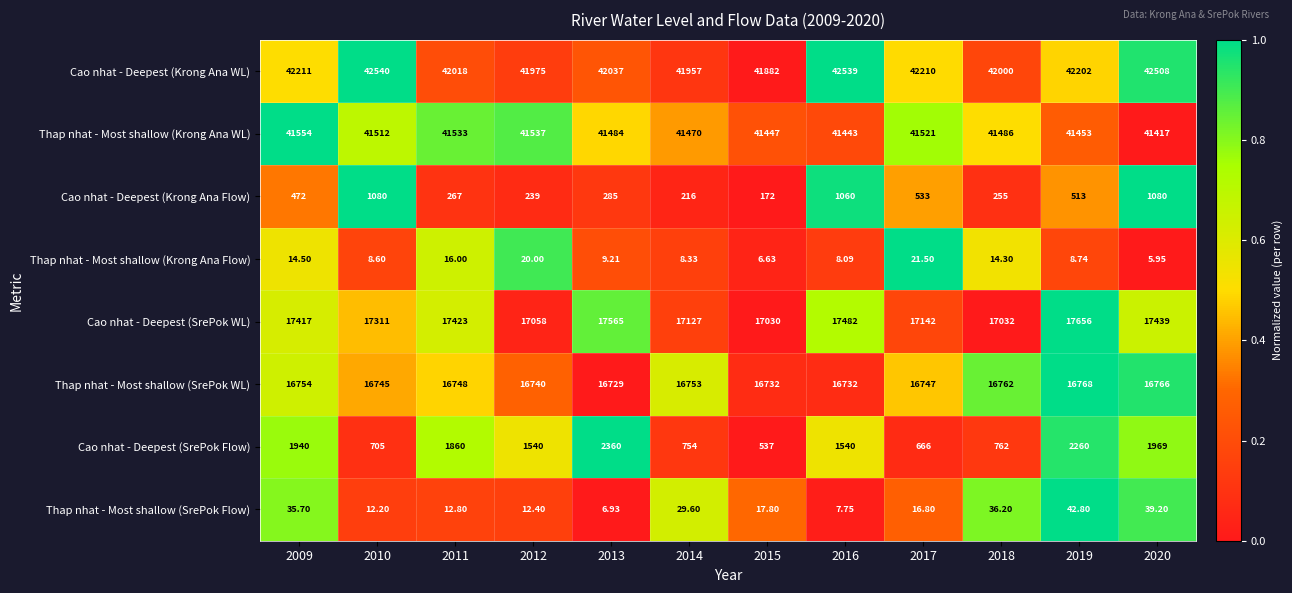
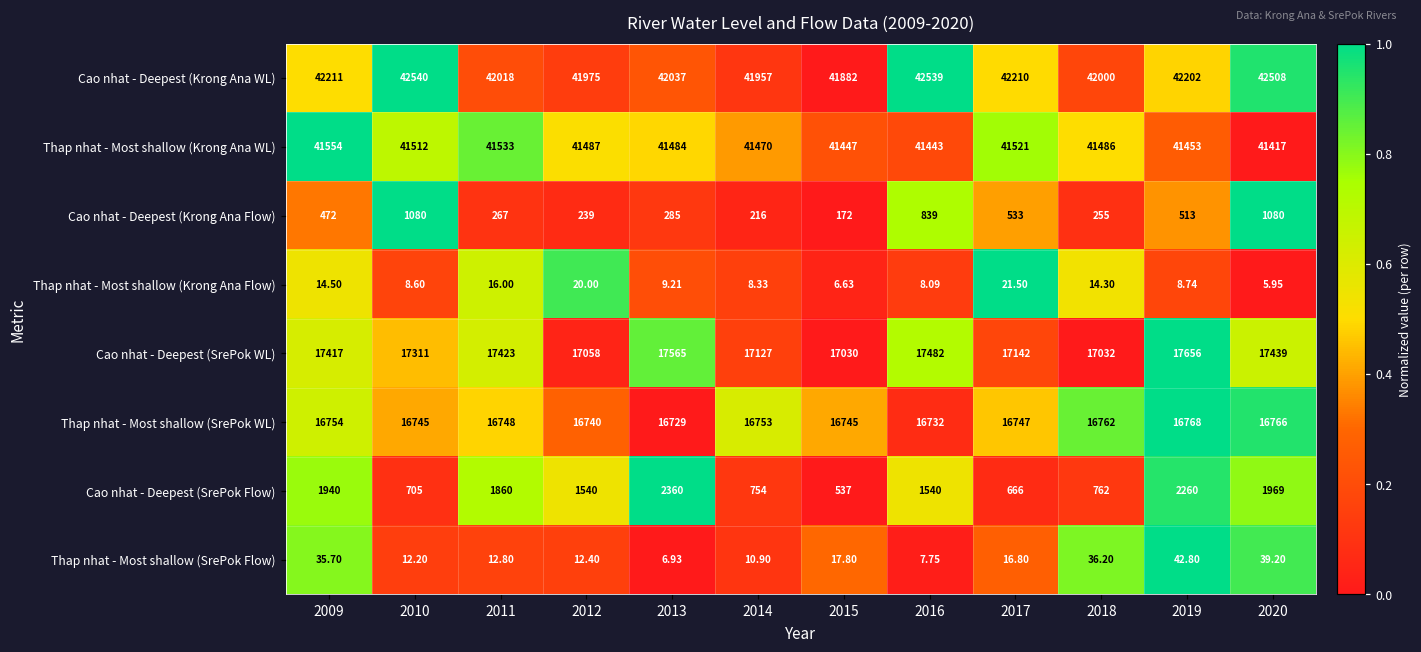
Thap nhat - Most shallow (Krong Ana WL), 2012: 41537 -> 41487
Cao nhat - Deepest (Krong Ana Flow), 2016: 1060 -> 839
Thap nhat - Most shallow (SrePok WL), 2015: 16732 -> 16745
Thap nhat - Most shallow (SrePok Flow), 2014: 29.60 -> 10.90
